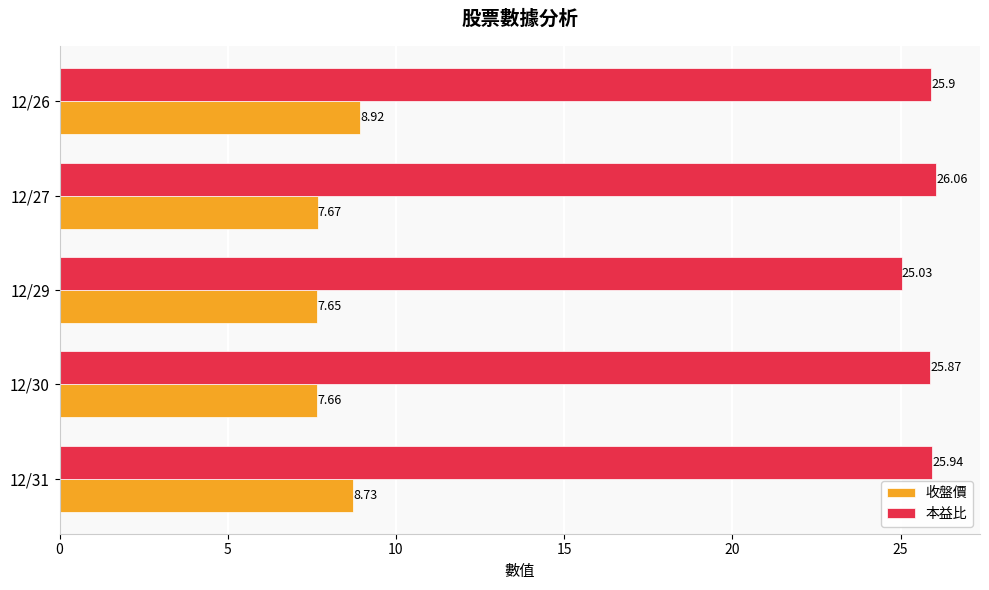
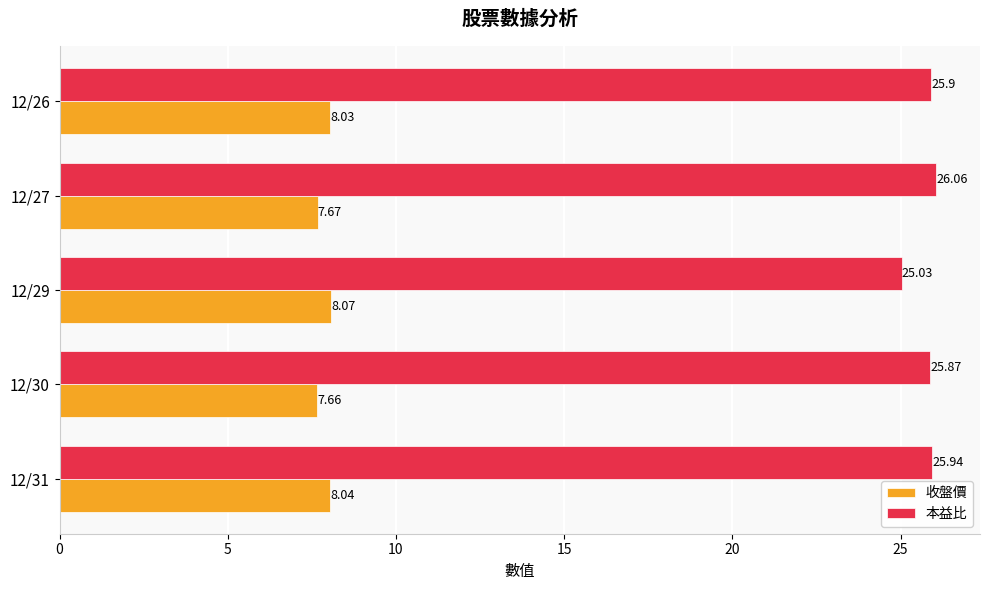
收盤價, 12/26: 8.92 -> 8.03
收盤價, 12/29: 7.65 -> 8.07
收盤價, 12/31: 8.73 -> 8.04
